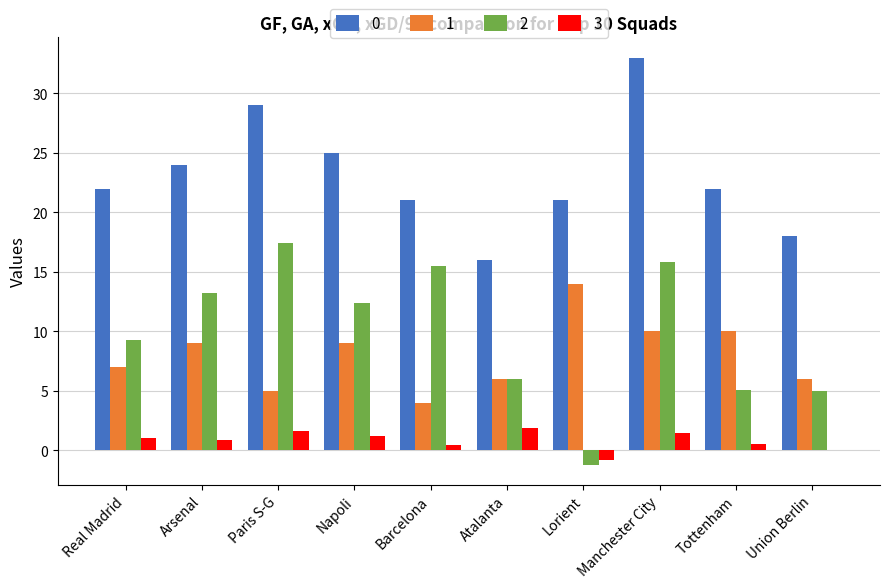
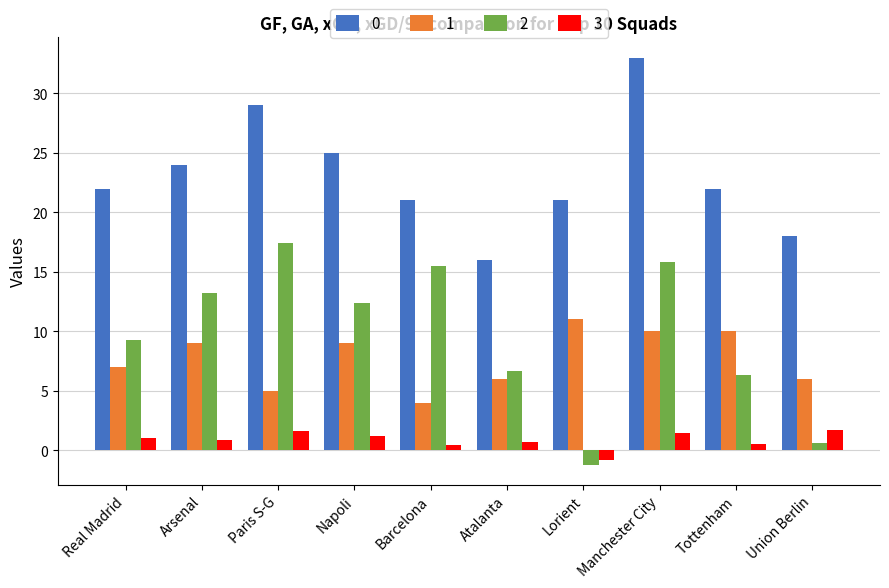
2, Atalanta: 6.0 -> 6.7
3, Atalanta: 1.8 -> 0.7
1, Lorient: 14 -> 11
2, Tottenham: 5.1 -> 6.3
2, Union Berlin: 5.0 -> 0.6
3, Union Berlin: 0.1 -> 1.7
